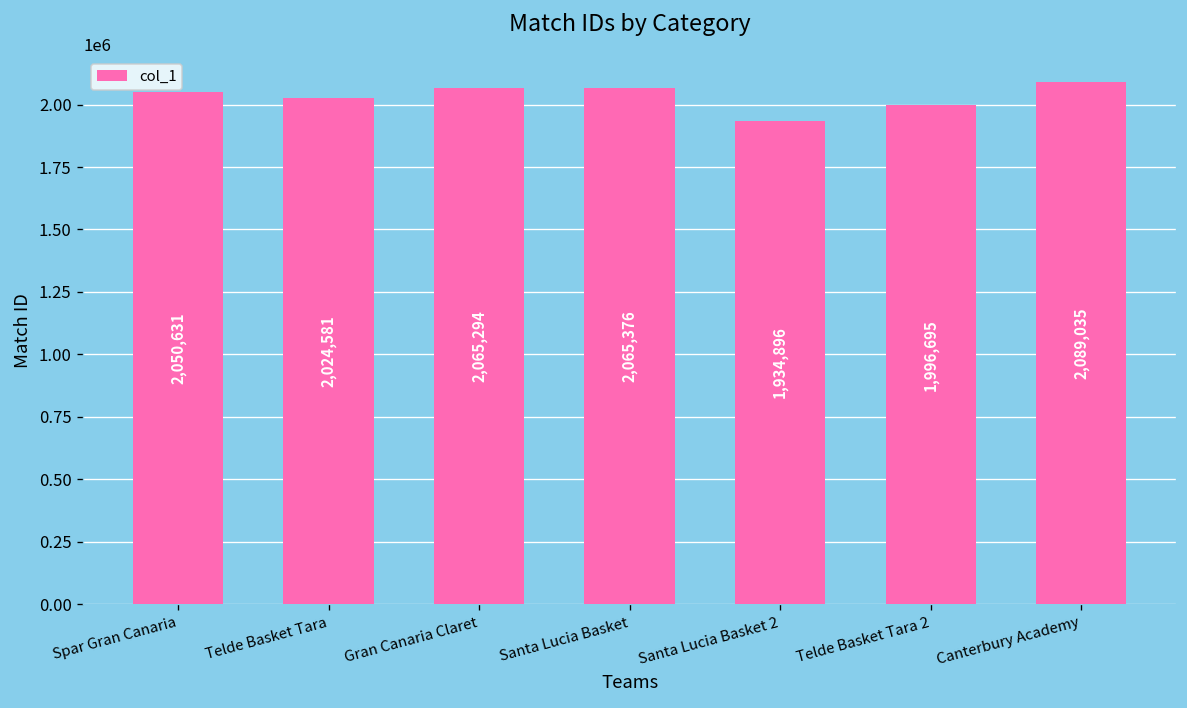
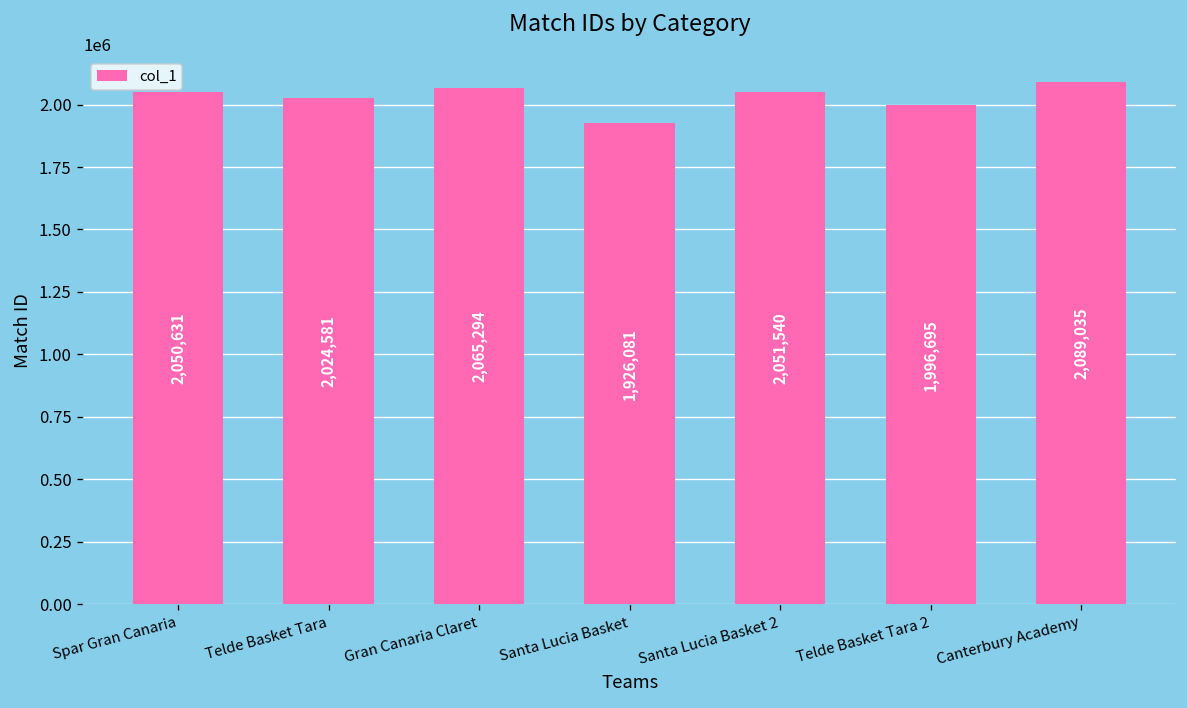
Santa Lucia Basket: 2,065,376 -> 1,926,081
Santa Lucia Basket 2: 1,934,896 -> 2,051,540
